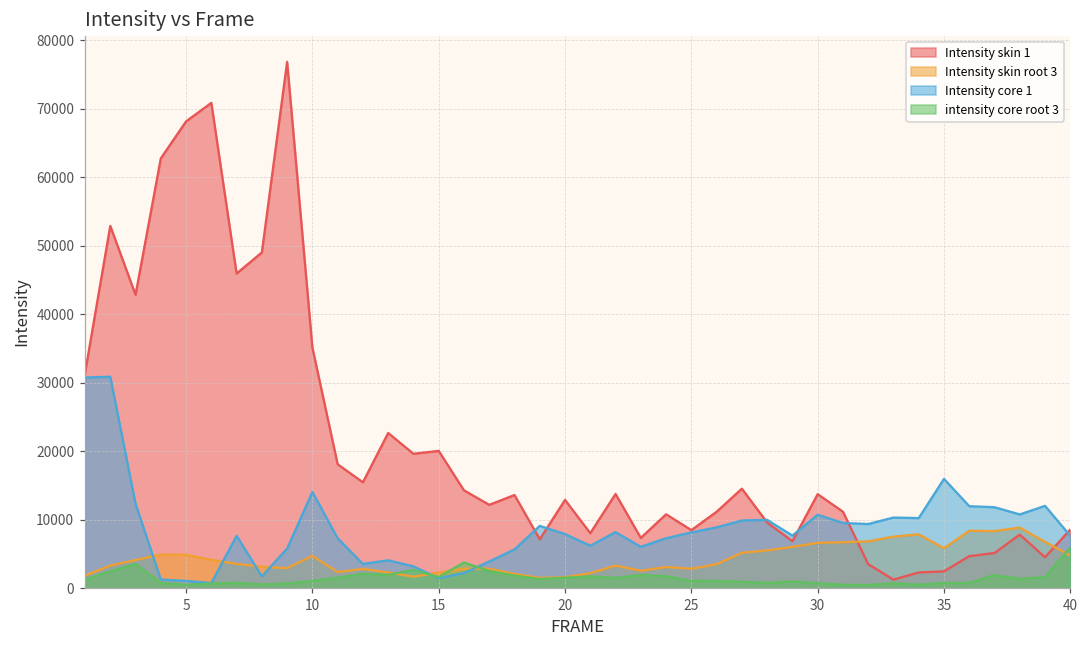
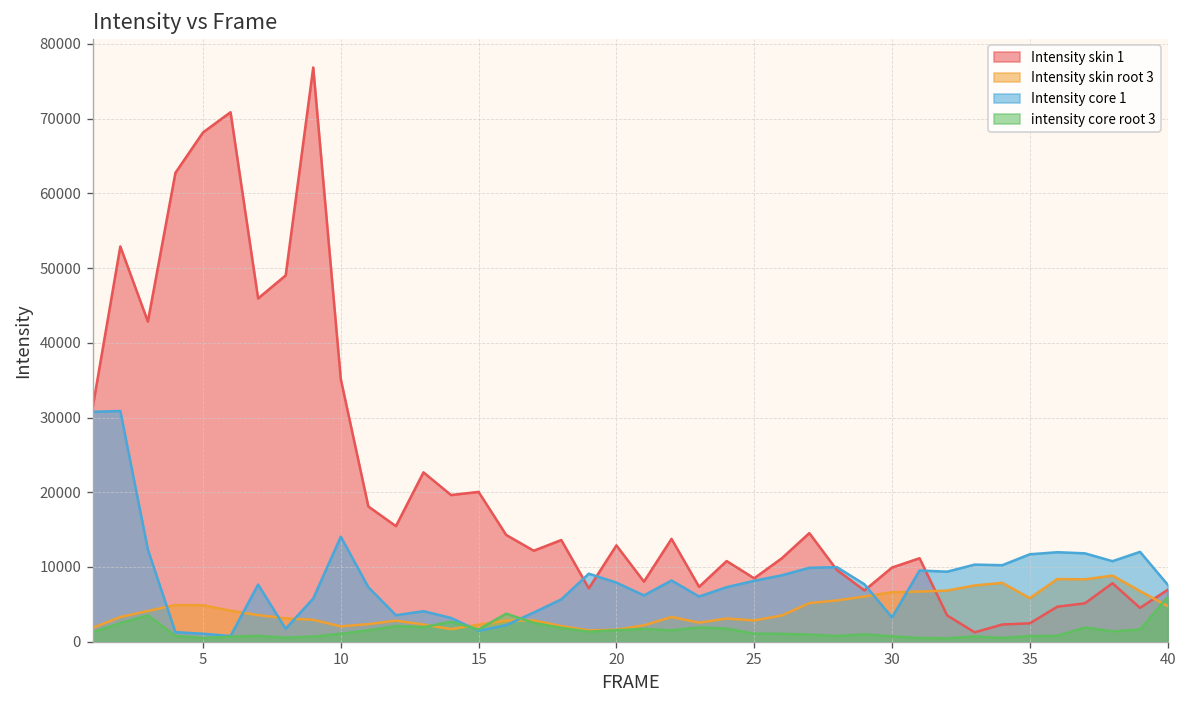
Intensity skin root 3, 10: 5000 -> 2000
Intensity skin 1, 30: 14000 -> 10000
Intensity core 1, 30: 11000 -> 3000
Intensity core 1, 35: 16000 -> 12000
Intensity skin 1, 40: 9000 -> 7000
